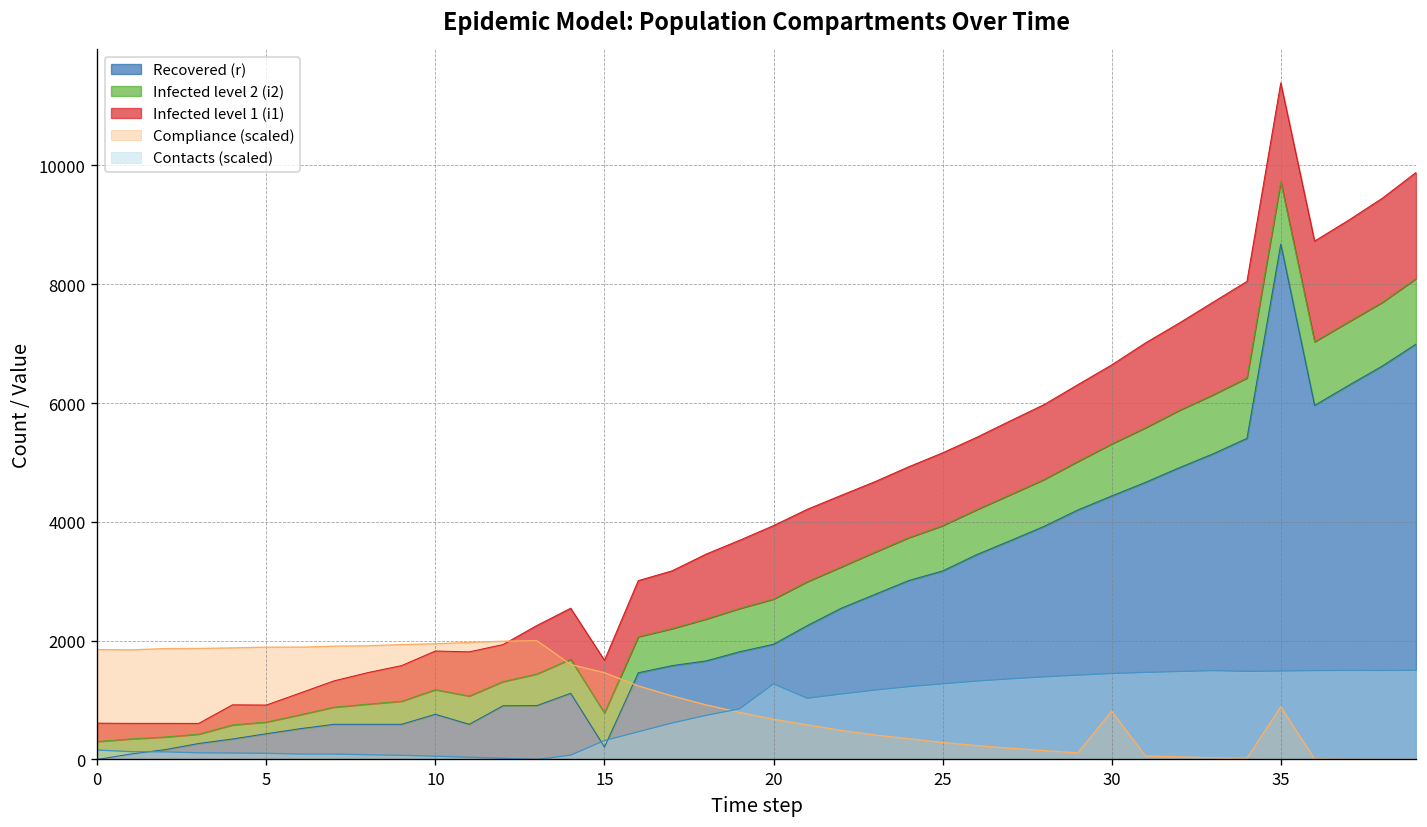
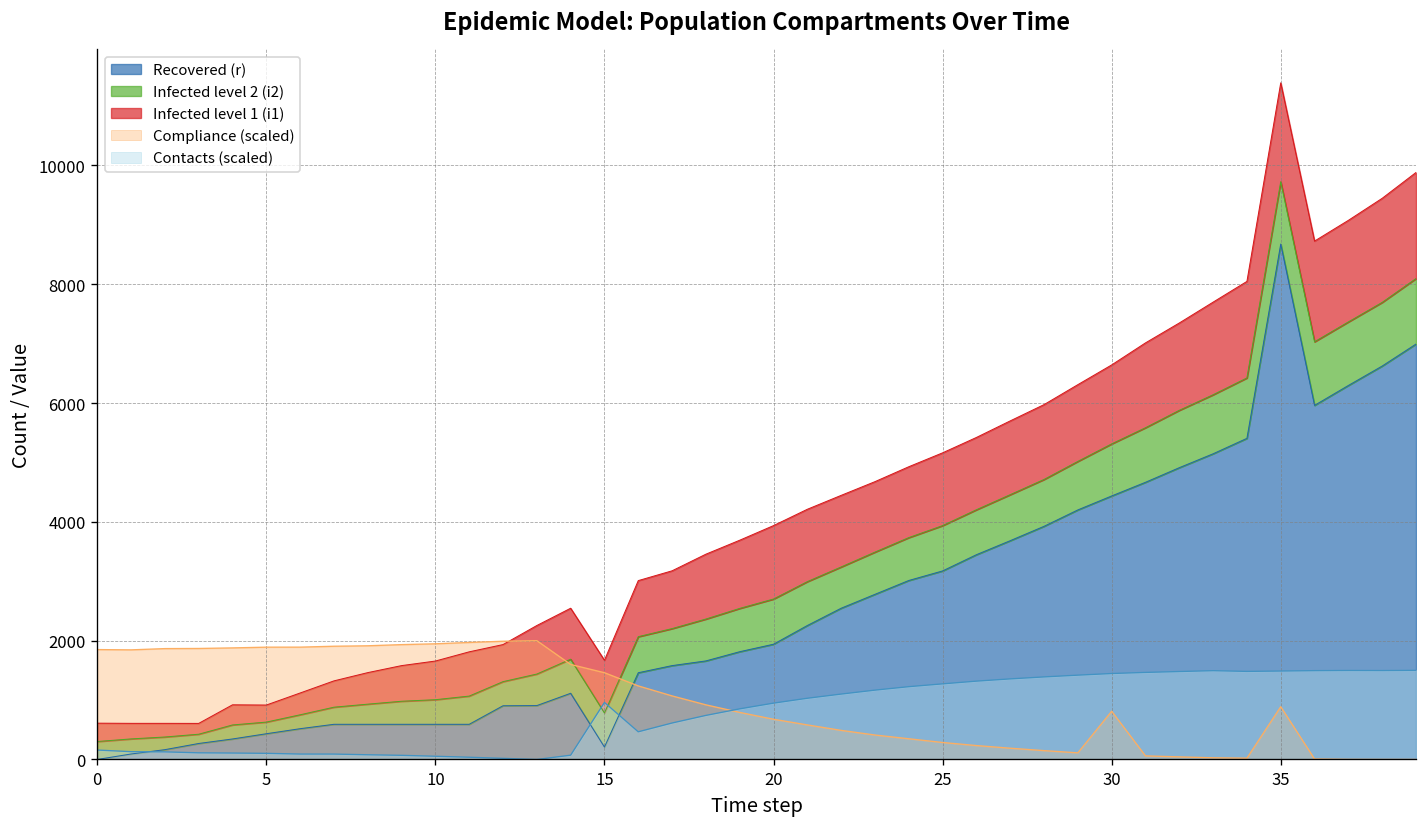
Recovered (r), 10: 800 -> 600
Contacts (scaled), 15: 300 -> 1000
Contacts (scaled), 20: 1300 -> 900
